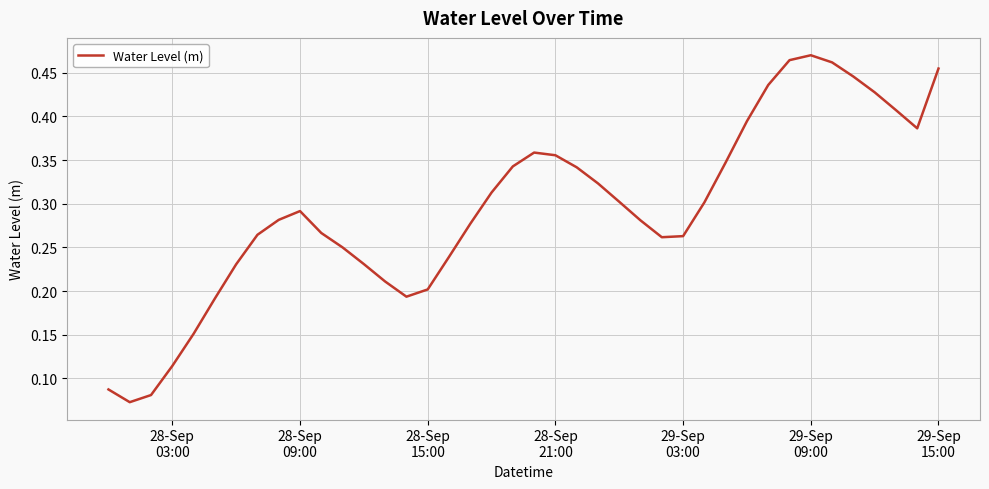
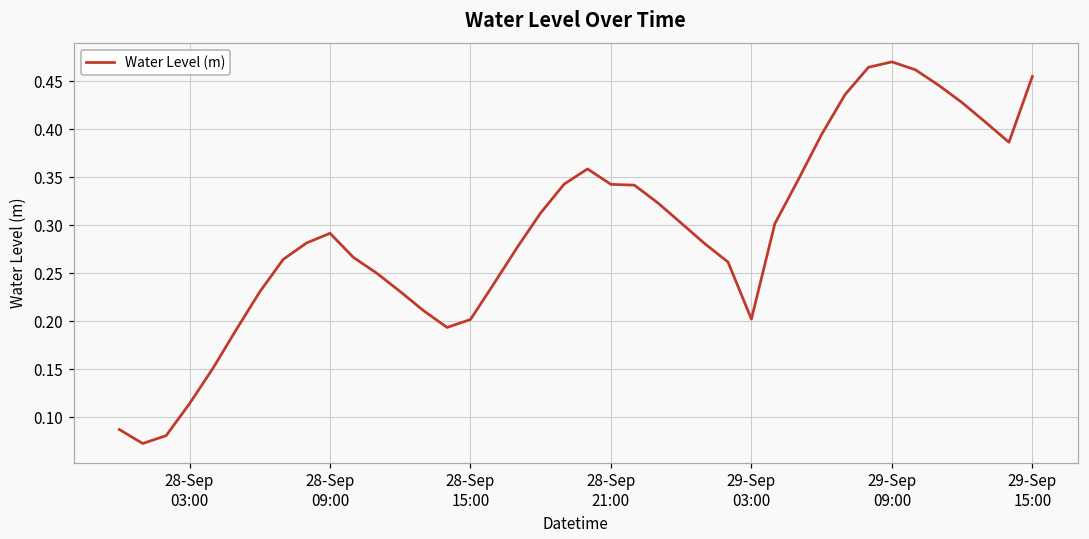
28-Sep 21:00: 0.36 -> 0.34
29-Sep 03:00: 0.26 -> 0.20
